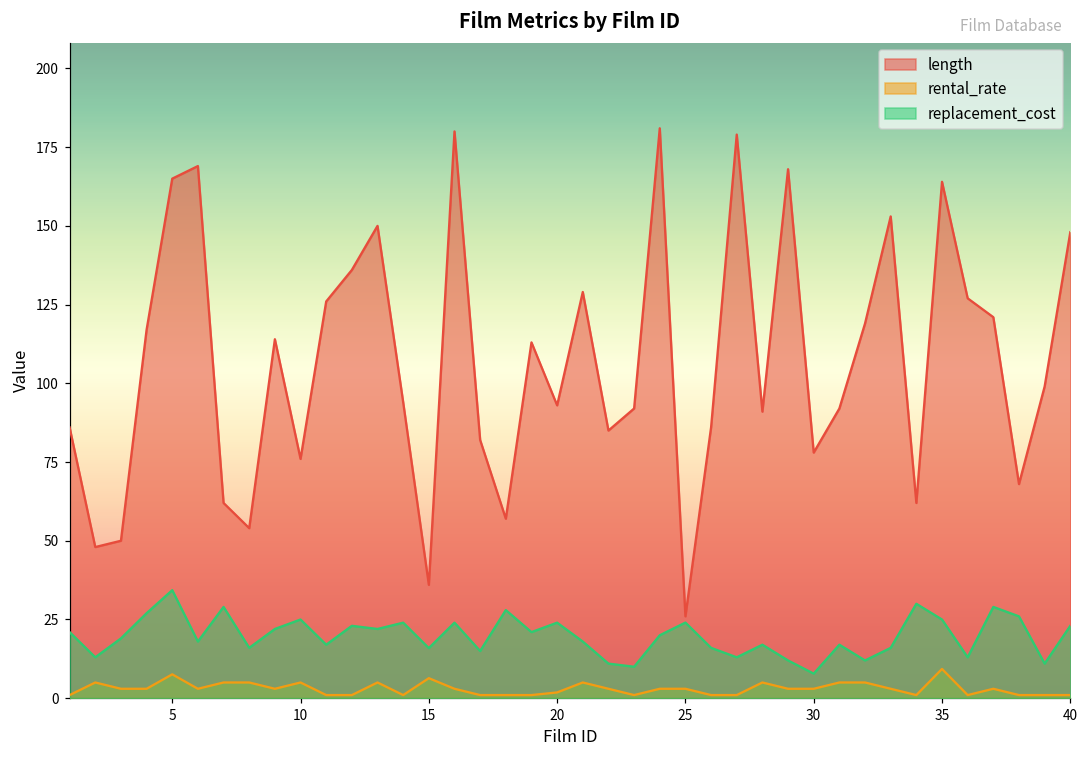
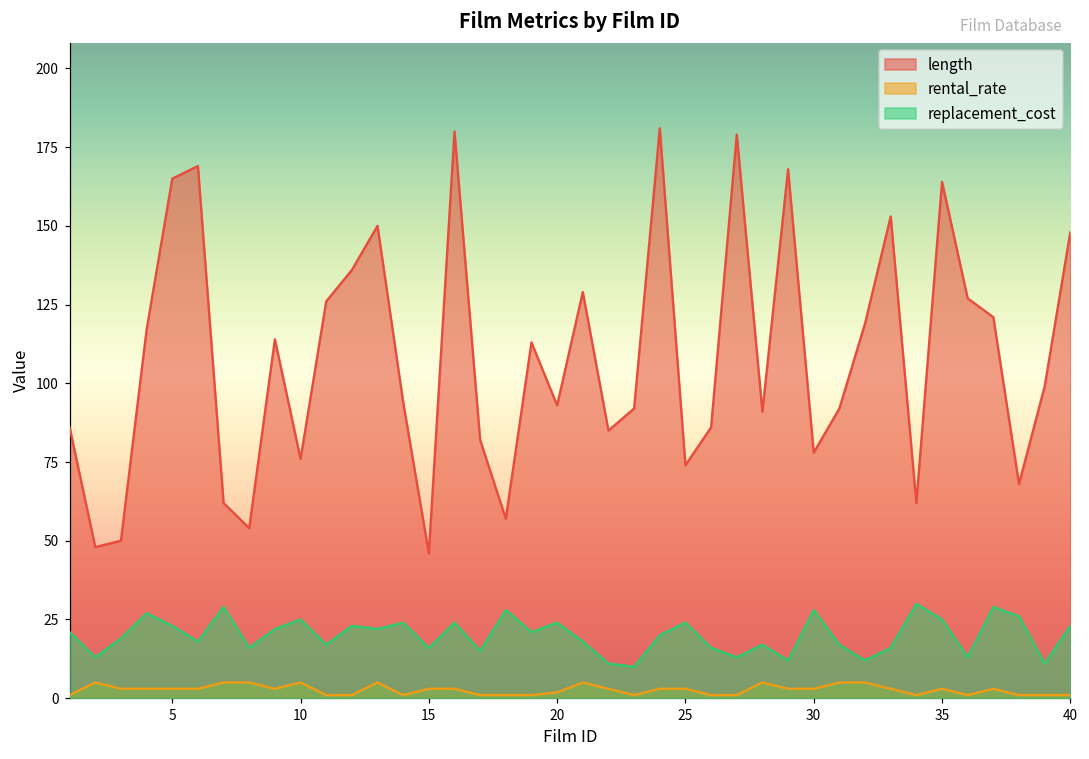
rental_rate, 5: 8 -> 3
replacement_cost, 5: 34 -> 23
length, 15: 36 -> 46
rental_rate, 15: 6 -> 3
length, 25: 26 -> 74
replacement_cost, 30: 8 -> 28
rental_rate, 35: 9 -> 3
